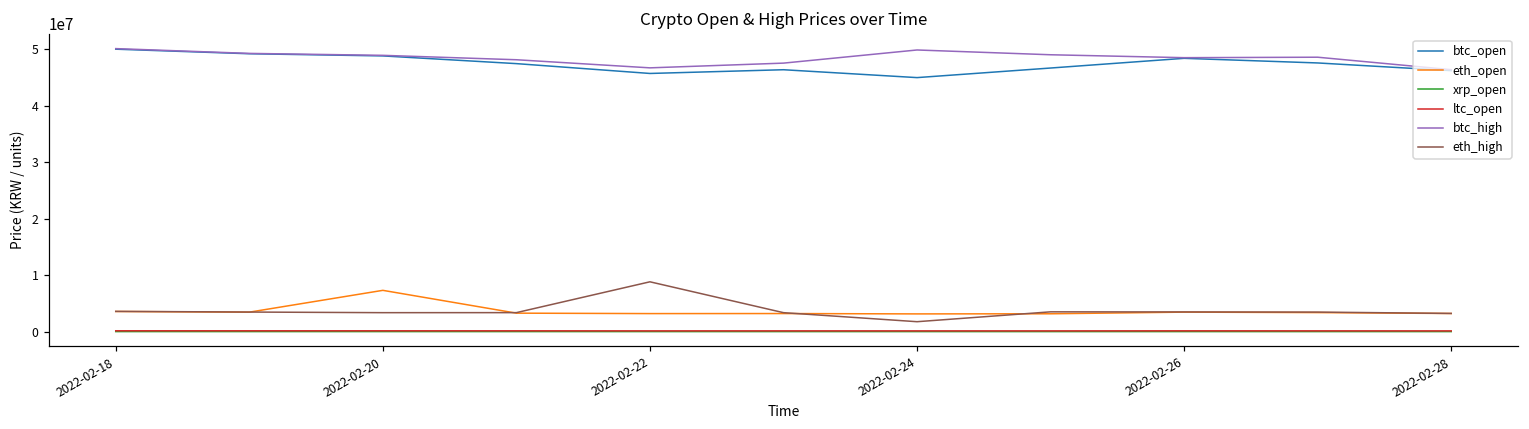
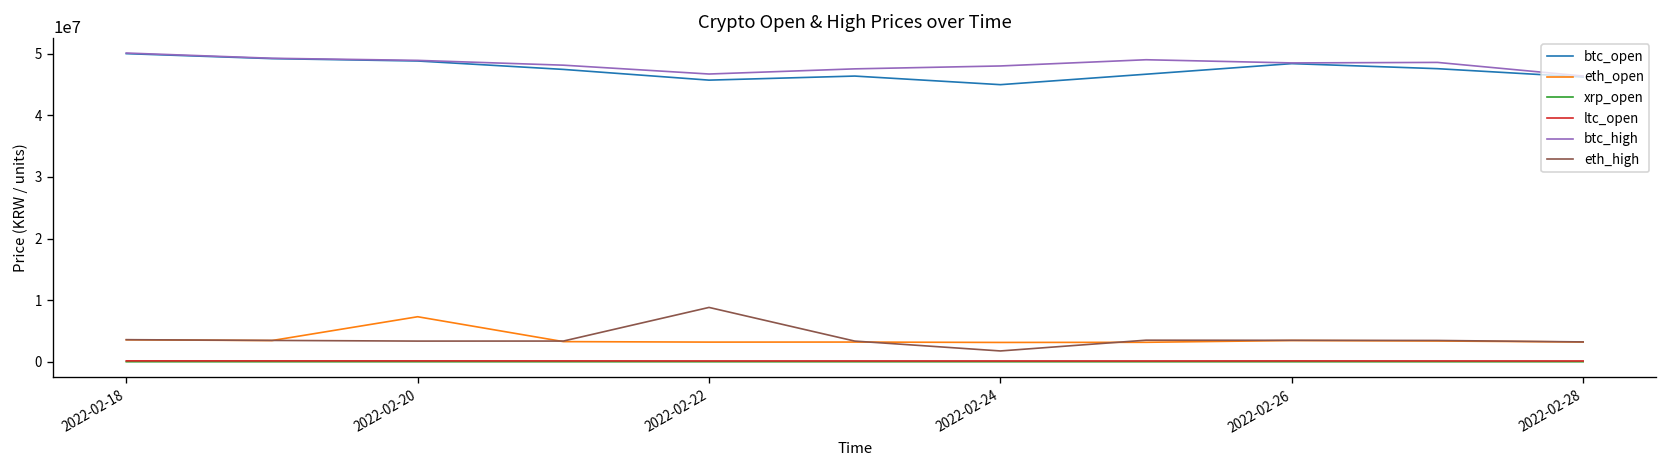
btc_high, 2022-02-24: 50000000 -> 48000000
